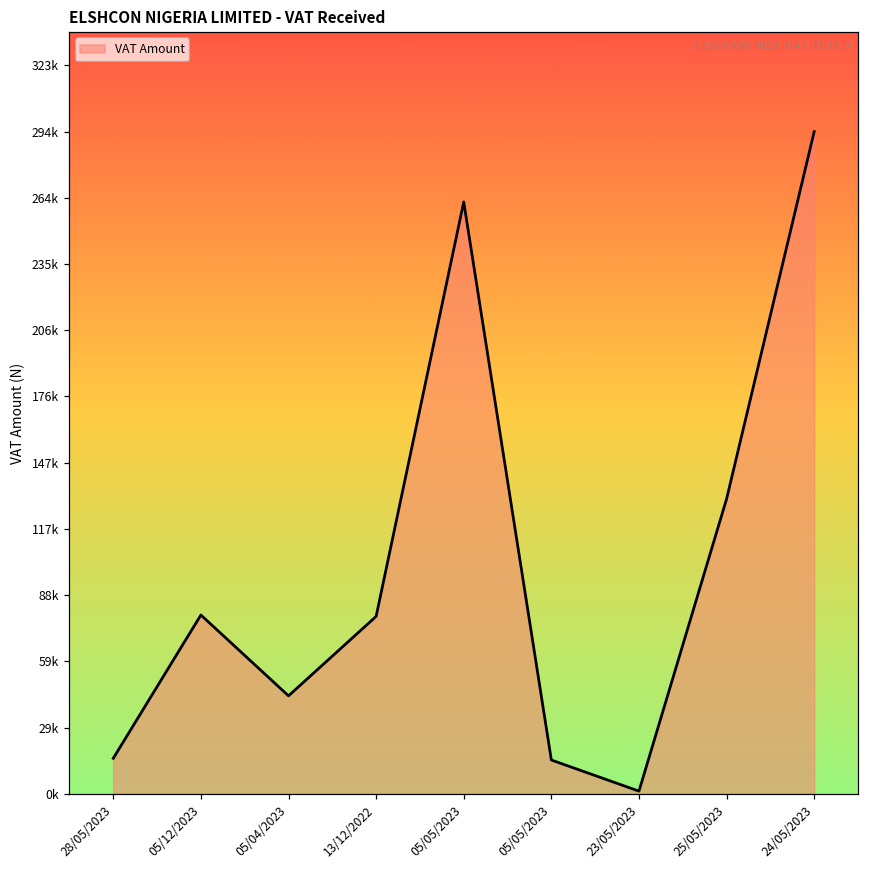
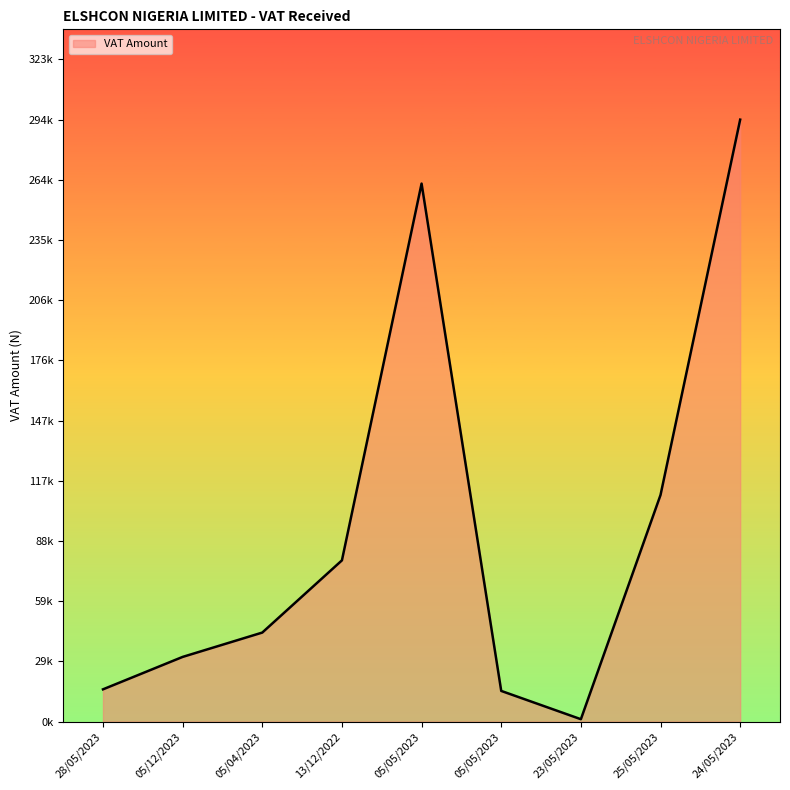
05/12/2023: 79000 -> 32000
25/05/2023: 131000 -> 111000
